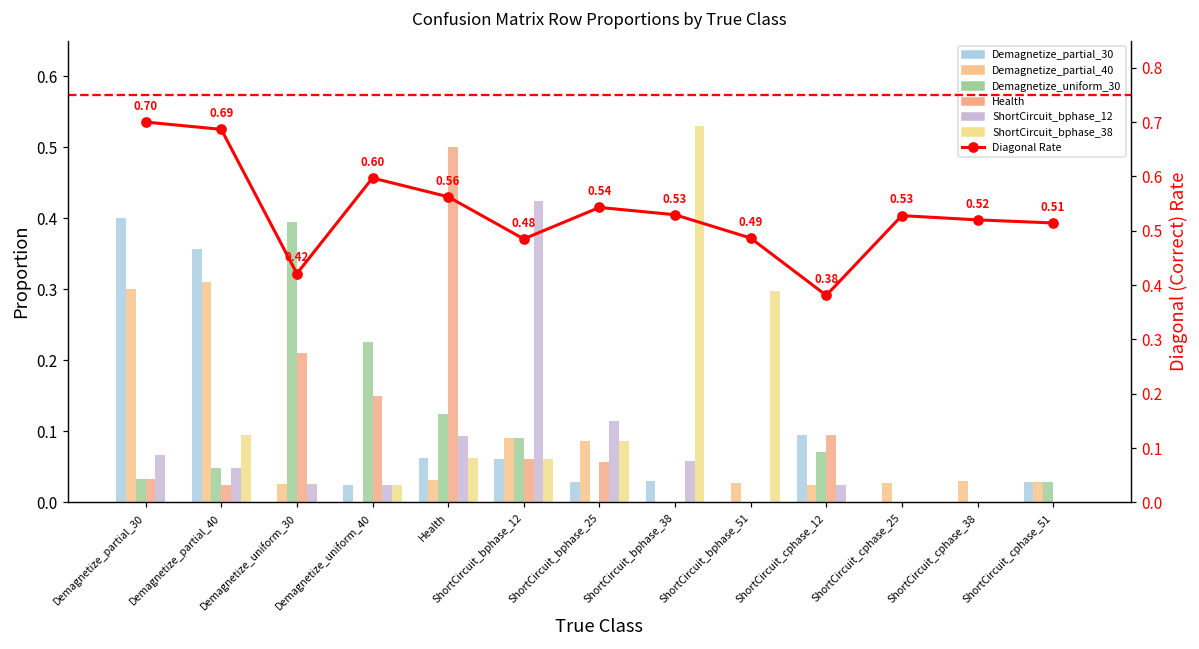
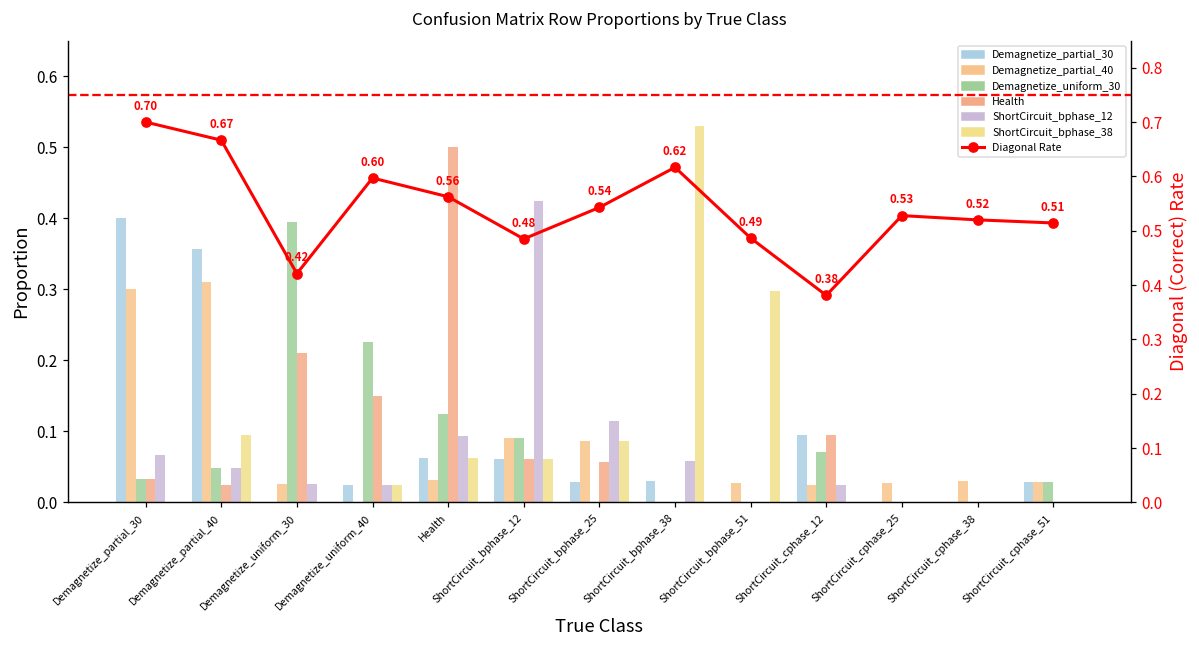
Diagonal Rate, Demagnetize_partial_40: 0.69 -> 0.67
Diagonal Rate, ShortCircuit_bphase_38: 0.53 -> 0.62
